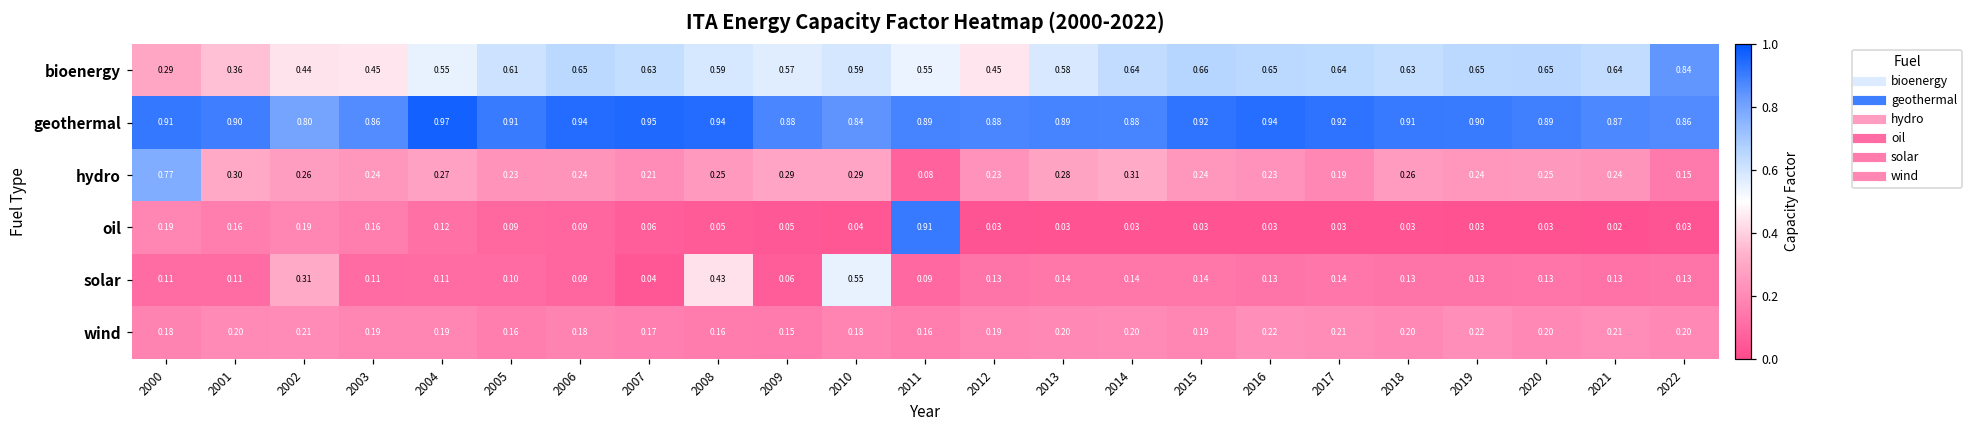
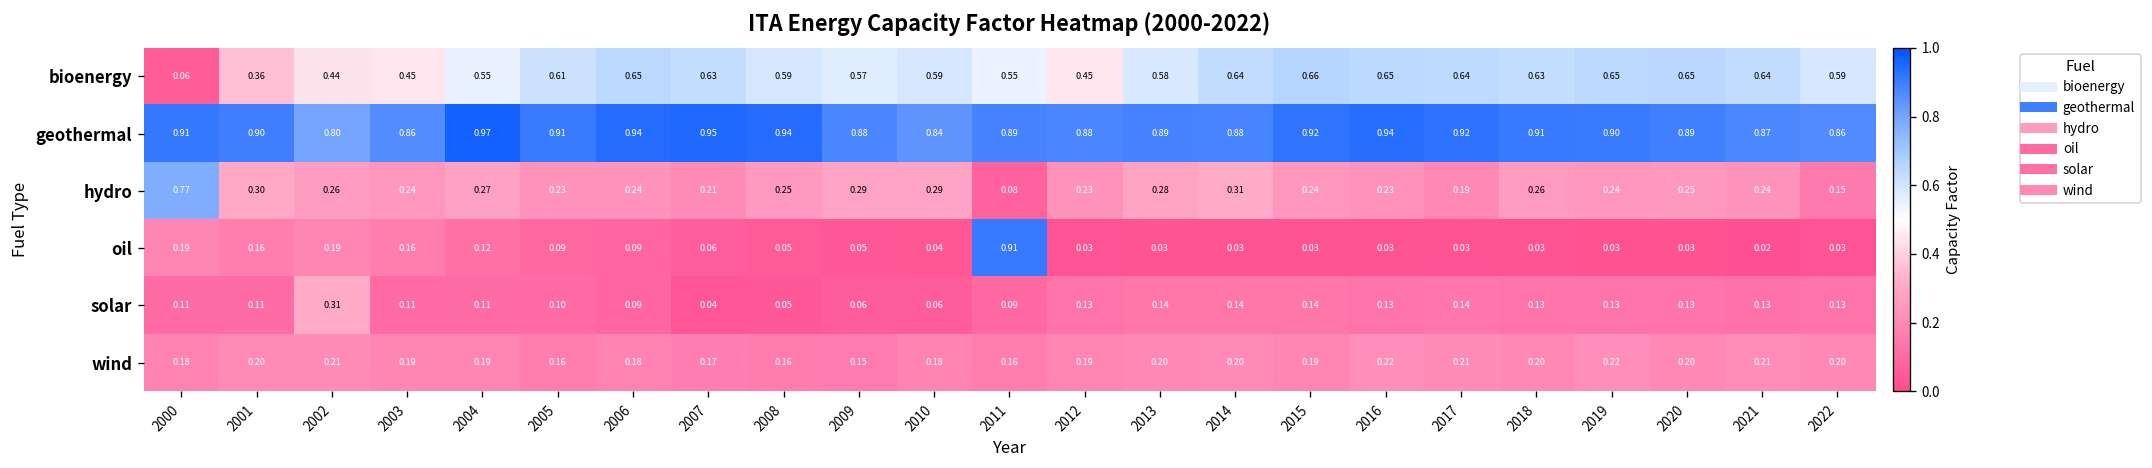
bioenergy, 2000: 0.29 -> 0.06
bioenergy, 2022: 0.84 -> 0.59
solar, 2008: 0.43 -> 0.05
solar, 2010: 0.55 -> 0.06
